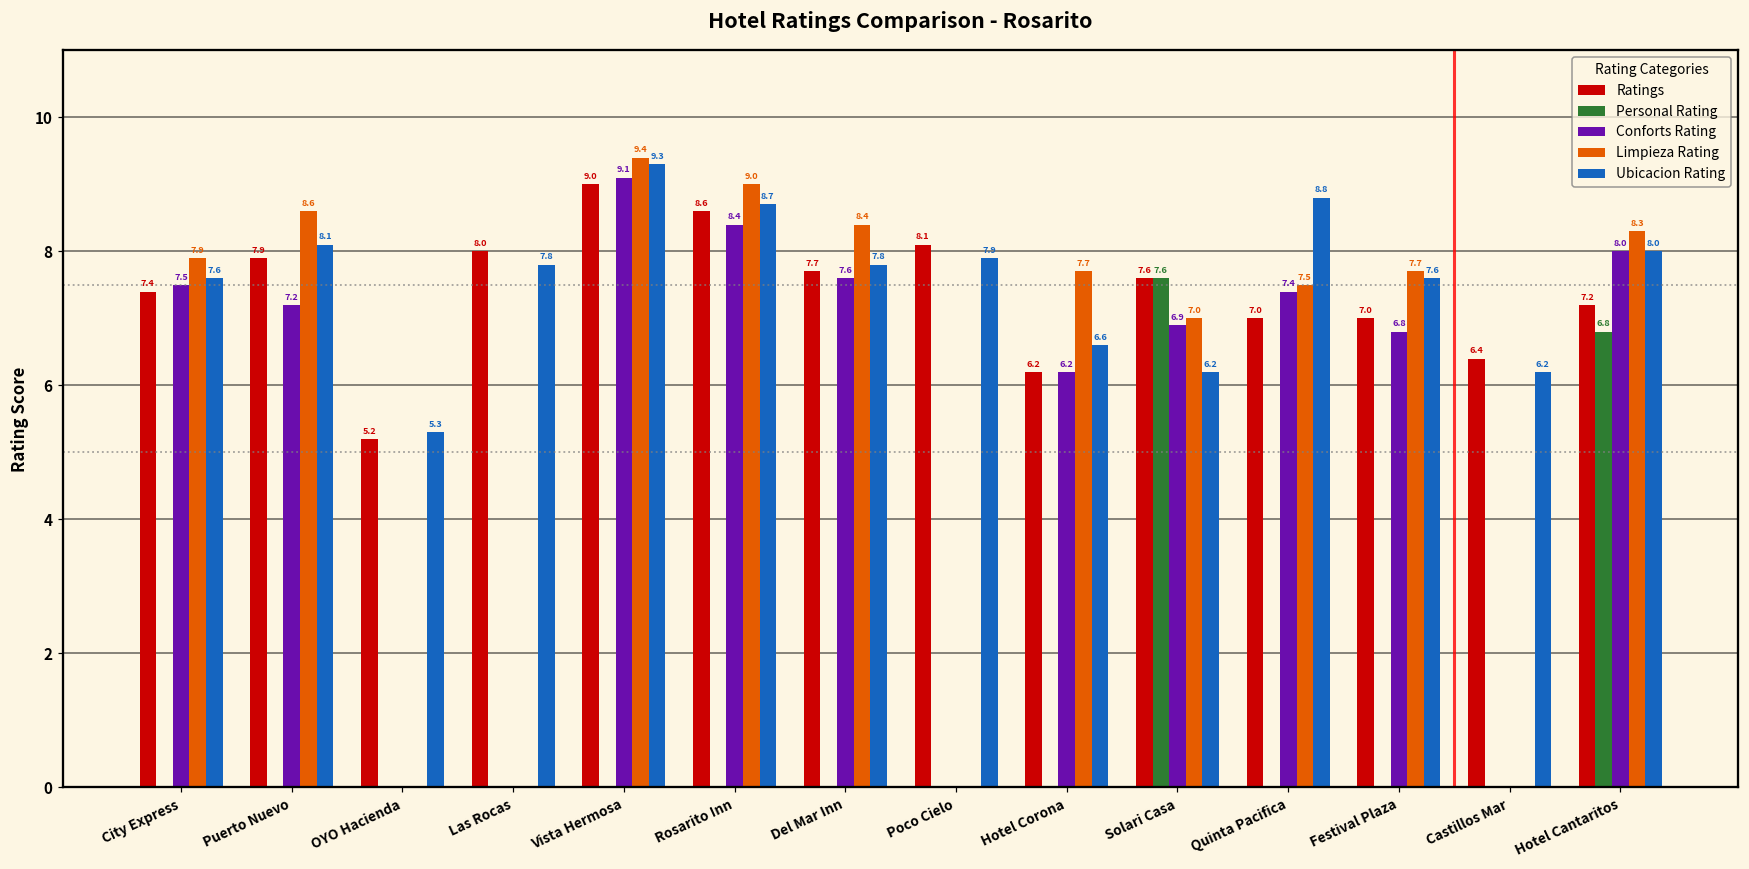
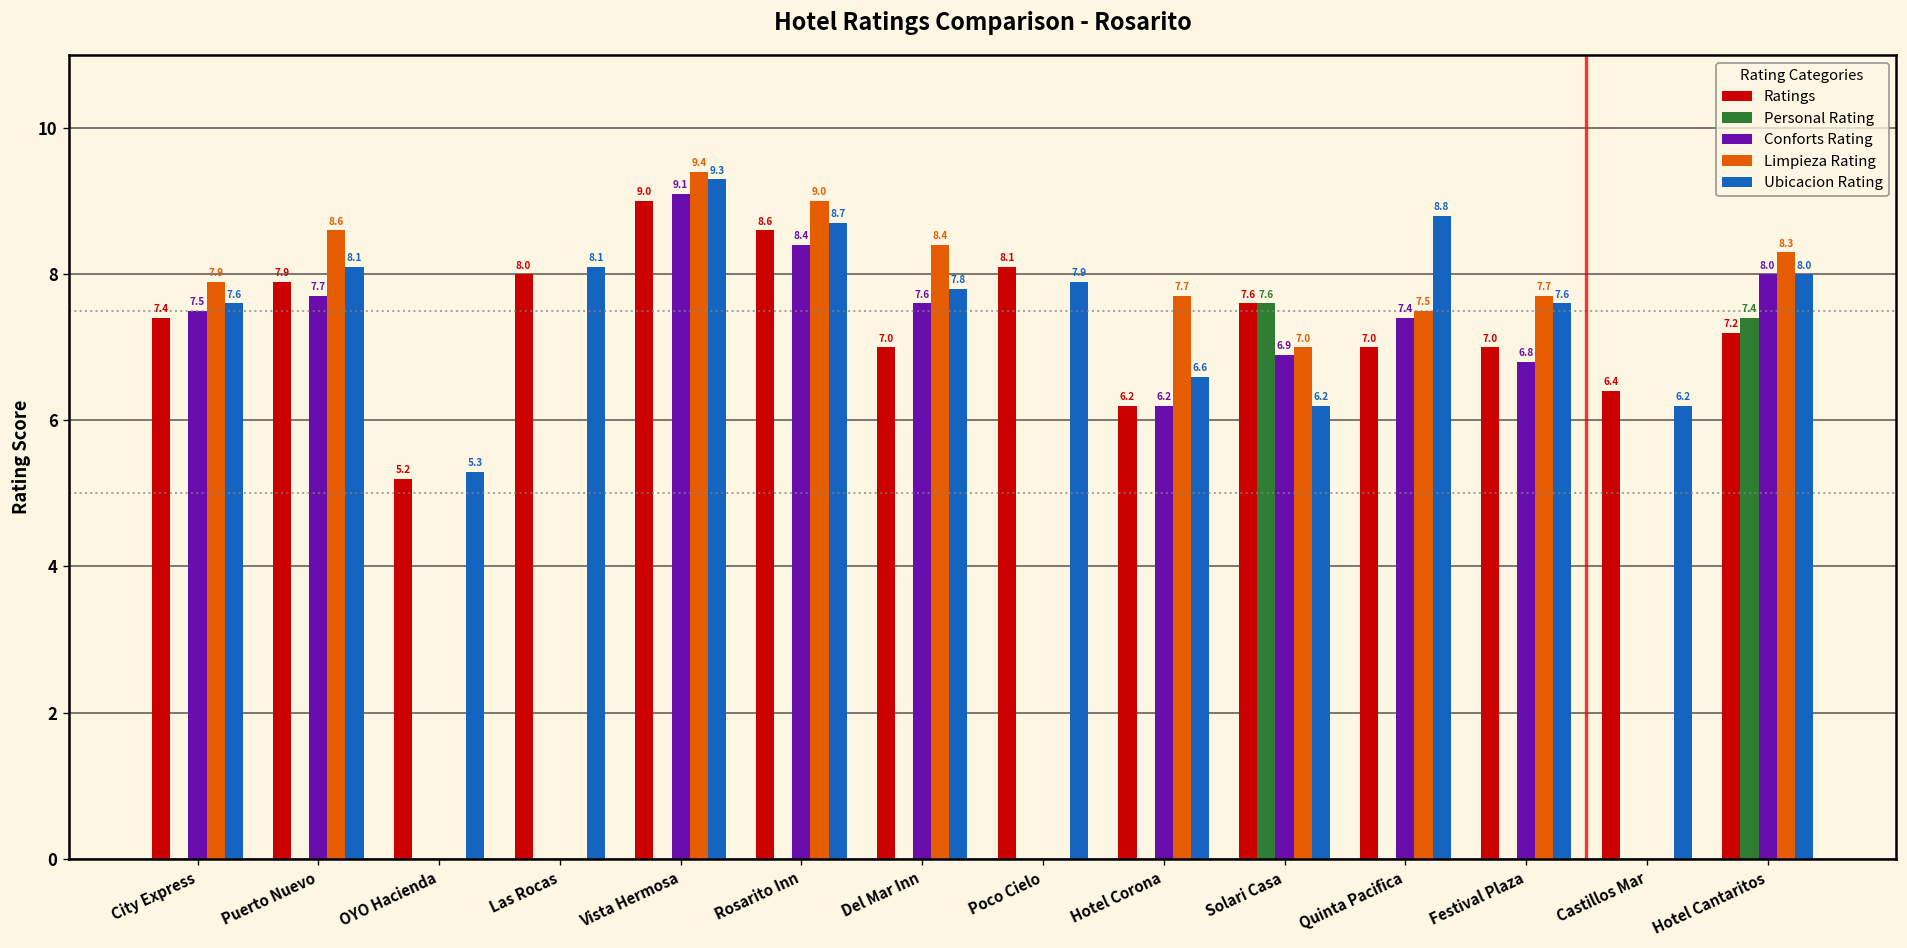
Conforts Rating, Puerto Nuevo: 7.2 -> 7.7
Ubicacion Rating, Las Rocas: 7.8 -> 8.1
Ratings, Del Mar Inn: 7.7 -> 7.0
Personal Rating, Hotel Cantaritos: 6.8 -> 7.4
